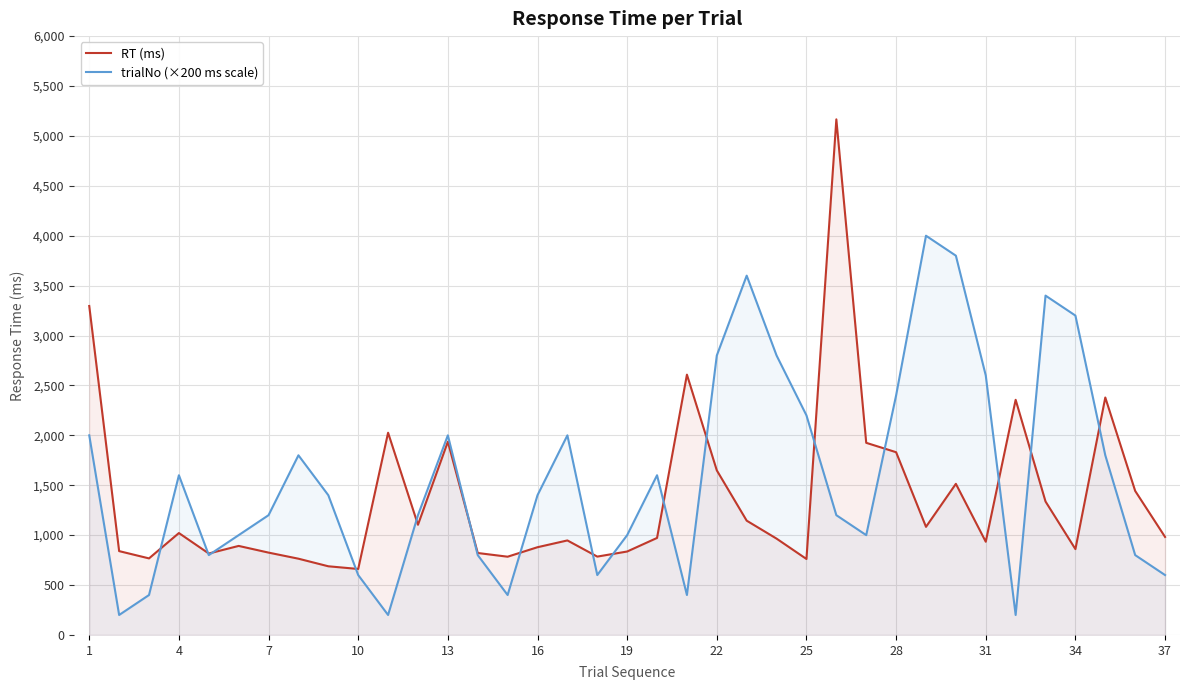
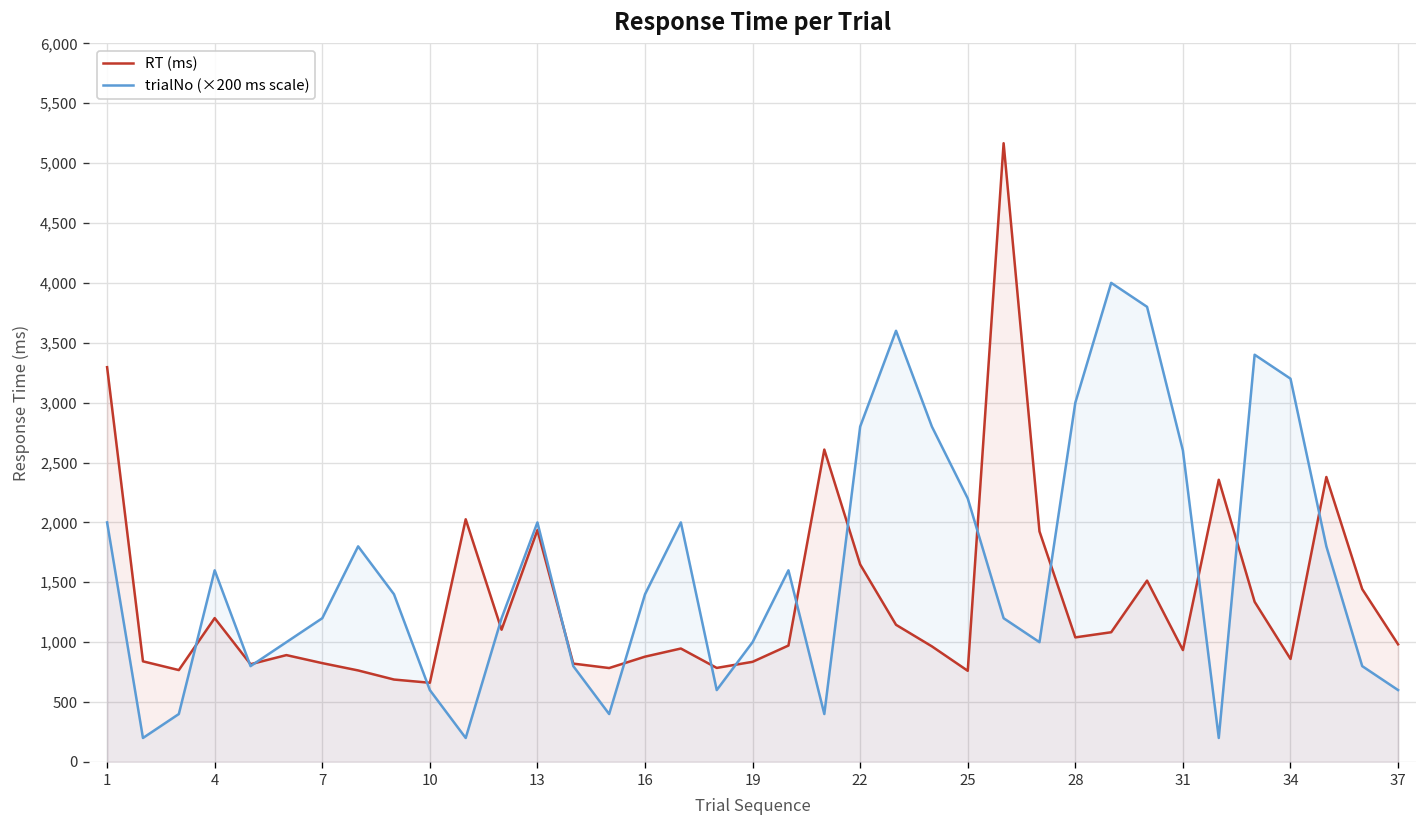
RT (ms), 4: 1,000 -> 1,200
RT (ms), 28: 1,800 -> 1,000
trialNo (×200 ms scale), 28: 2,400 -> 3,000
